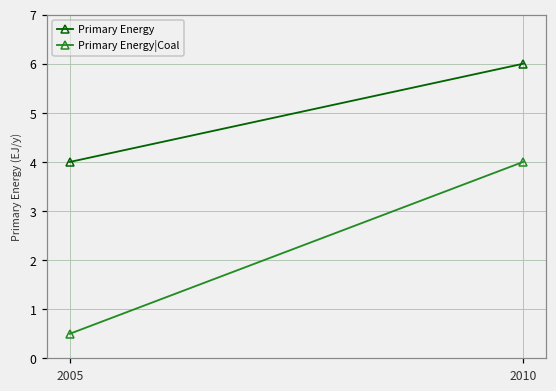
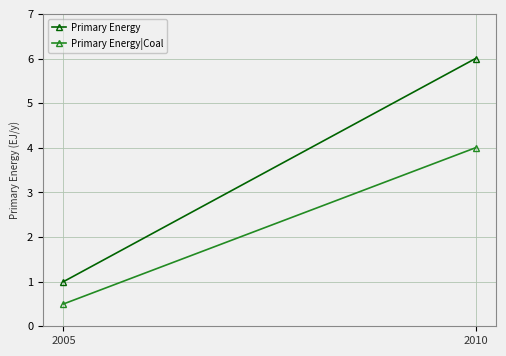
Primary Energy, 2005: 4 -> 1
